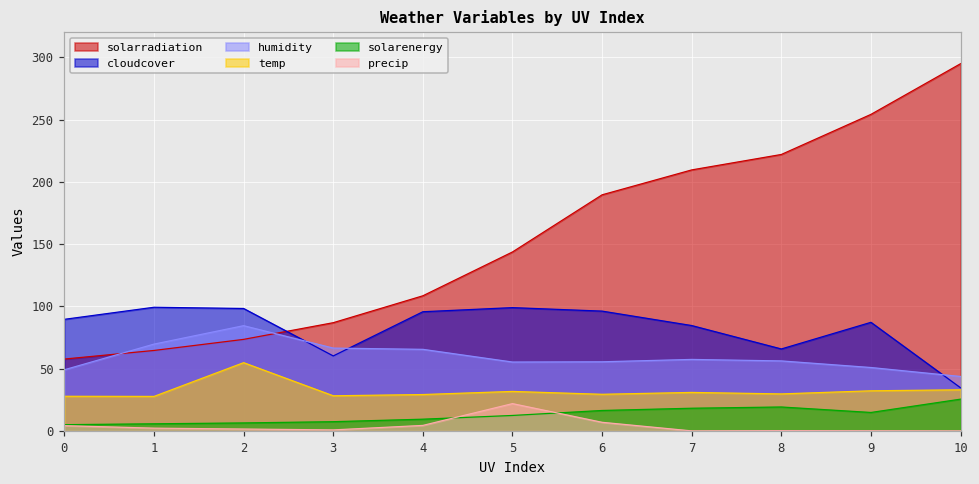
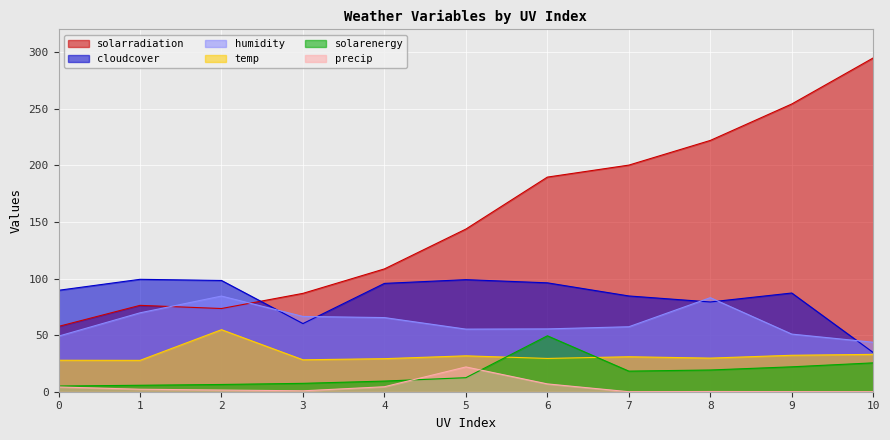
solarradiation, 1: 65 -> 76
solarenergy, 6: 16 -> 49
solarradiation, 7: 210 -> 200
cloudcover, 8: 66 -> 79
humidity, 8: 56 -> 83
solarenergy, 9: 15 -> 22
